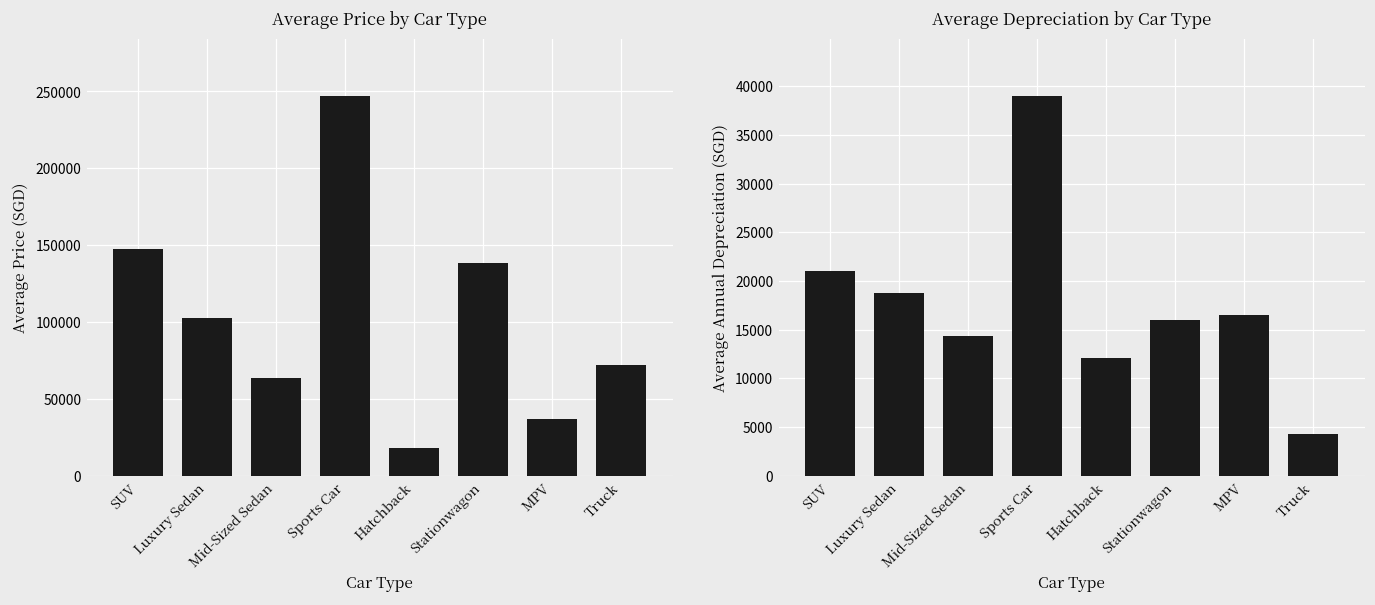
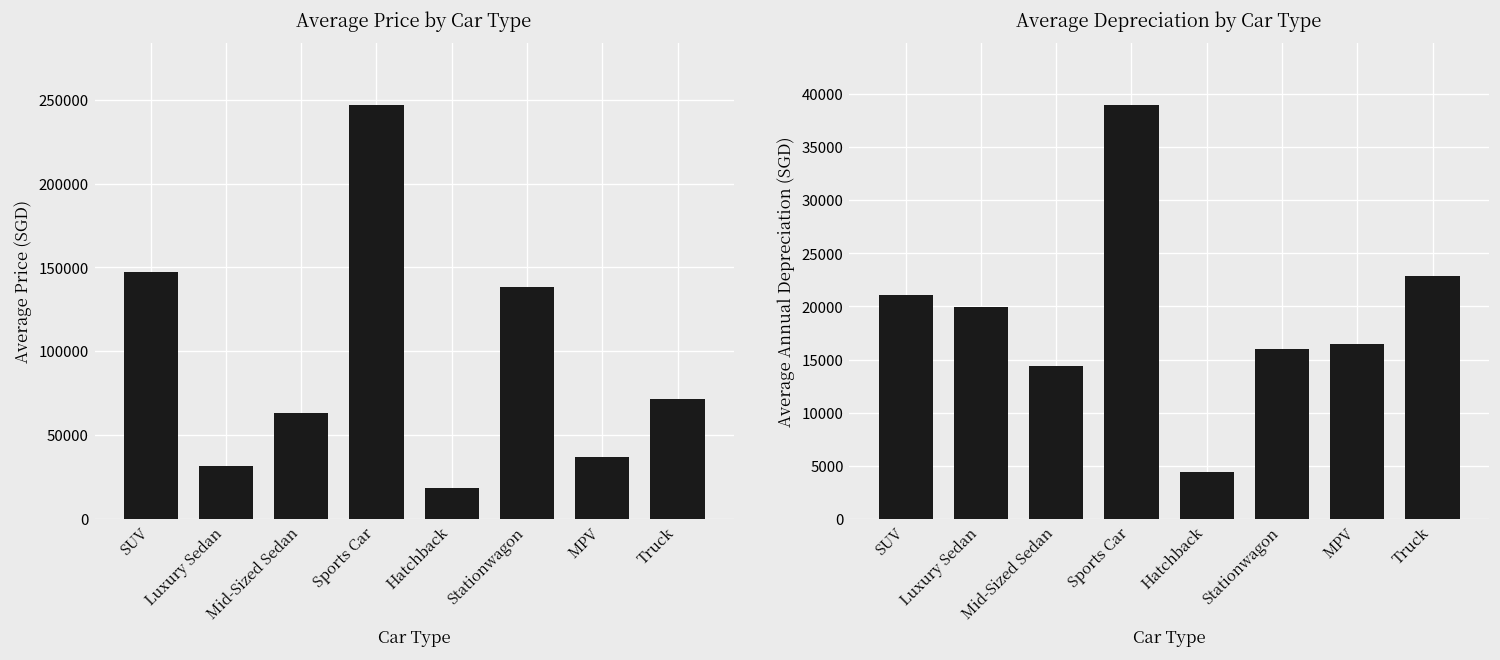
Average Price by Car Type, Luxury Sedan: 103000 -> 32000
Average Depreciation by Car Type, Luxury Sedan: 19000 -> 20000
Average Depreciation by Car Type, Hatchback: 12000 -> 4000
Average Depreciation by Car Type, Truck: 4000 -> 23000
